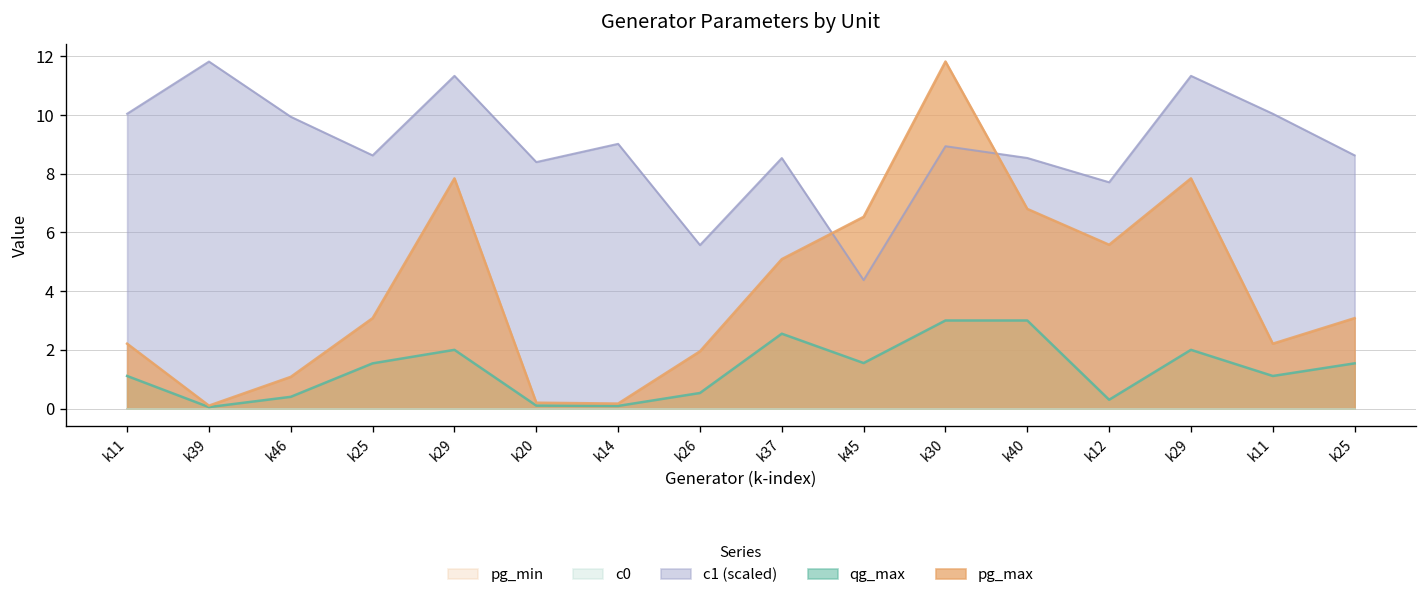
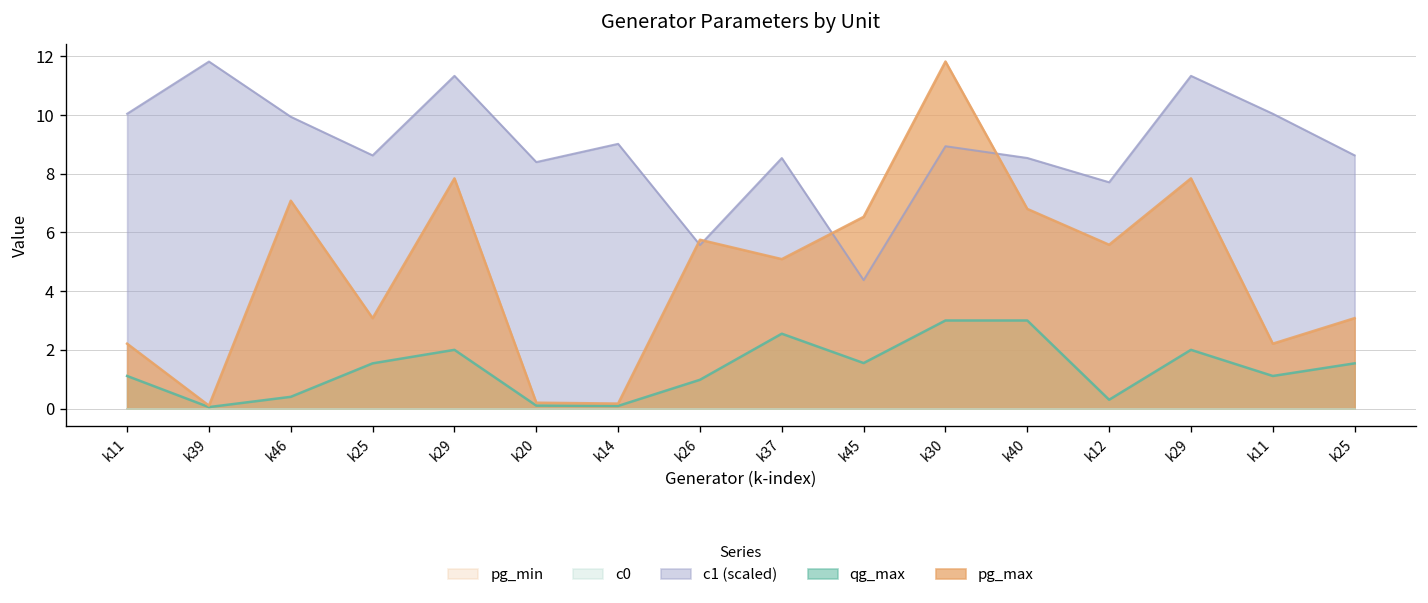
pg_max, k46: 1.1 -> 7.1
qg_max, k26: 0.5 -> 1.0
pg_max, k26: 2.0 -> 5.8
